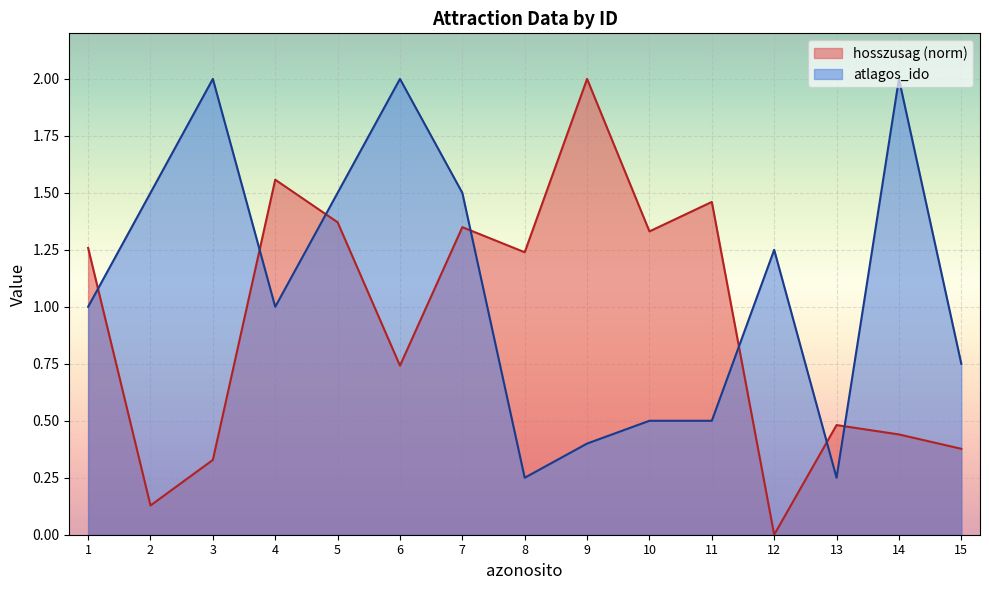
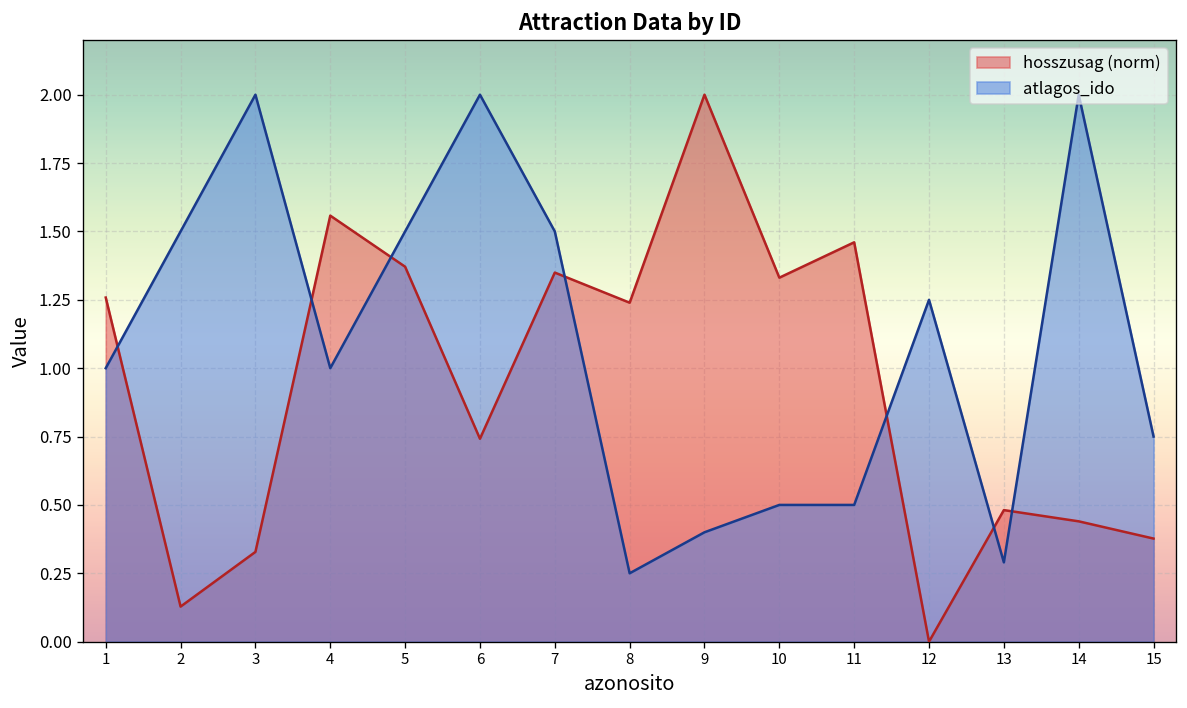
atlagos_ido, 13: 0.25 -> 0.29
